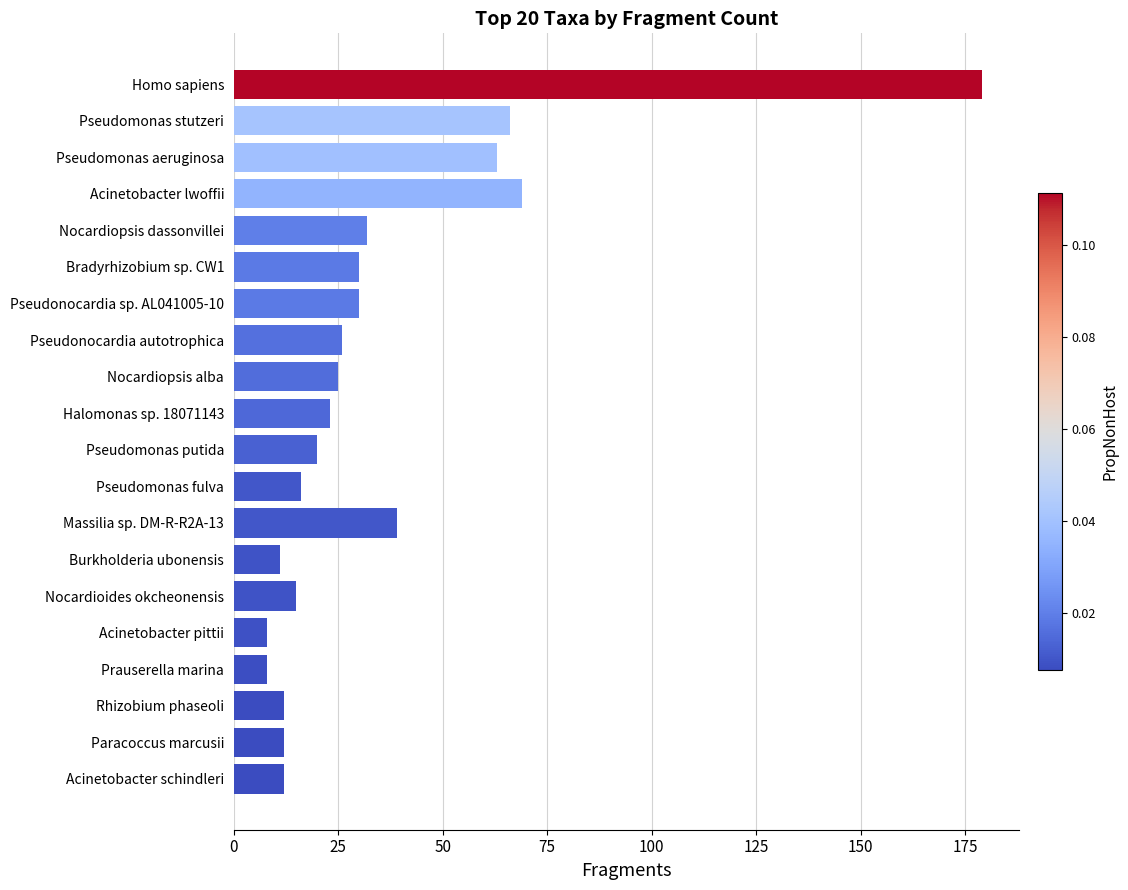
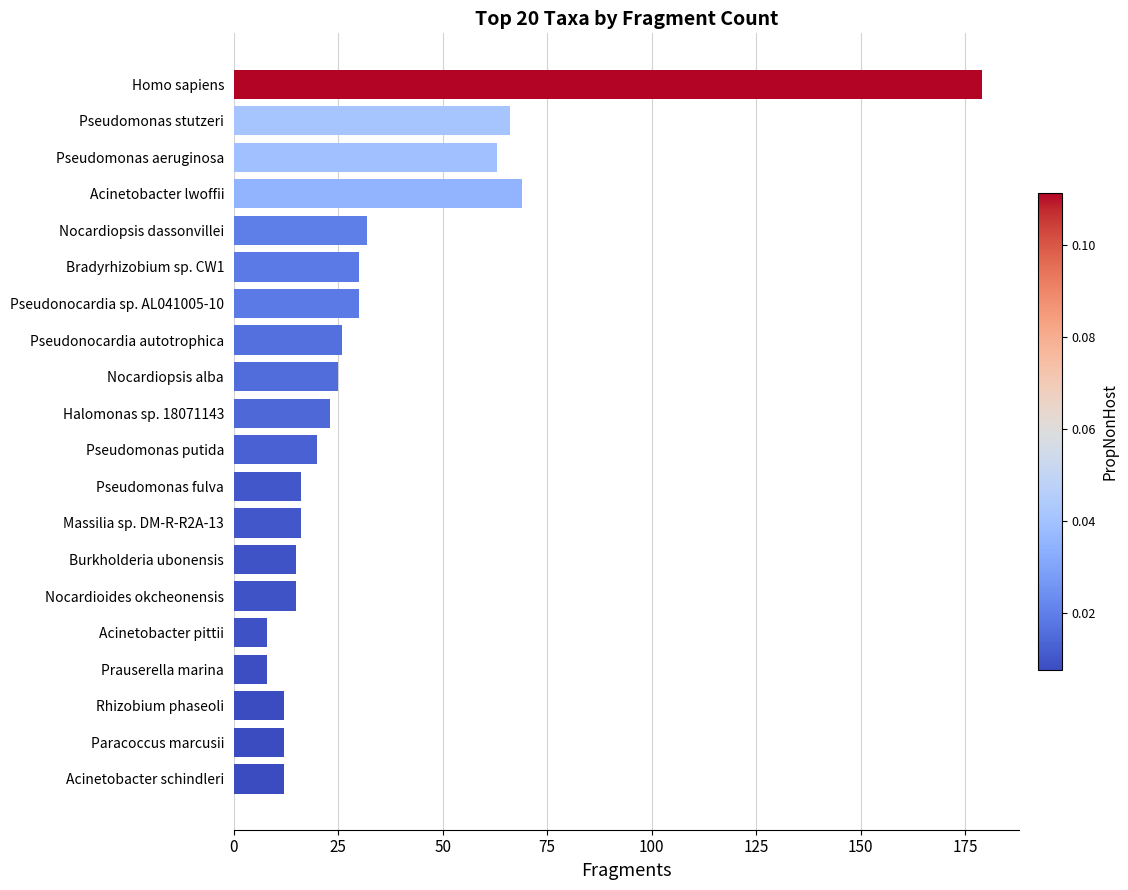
Massilia sp. DM-R-R2A-13: 39 -> 16
Burkholderia ubonensis: 11 -> 15
